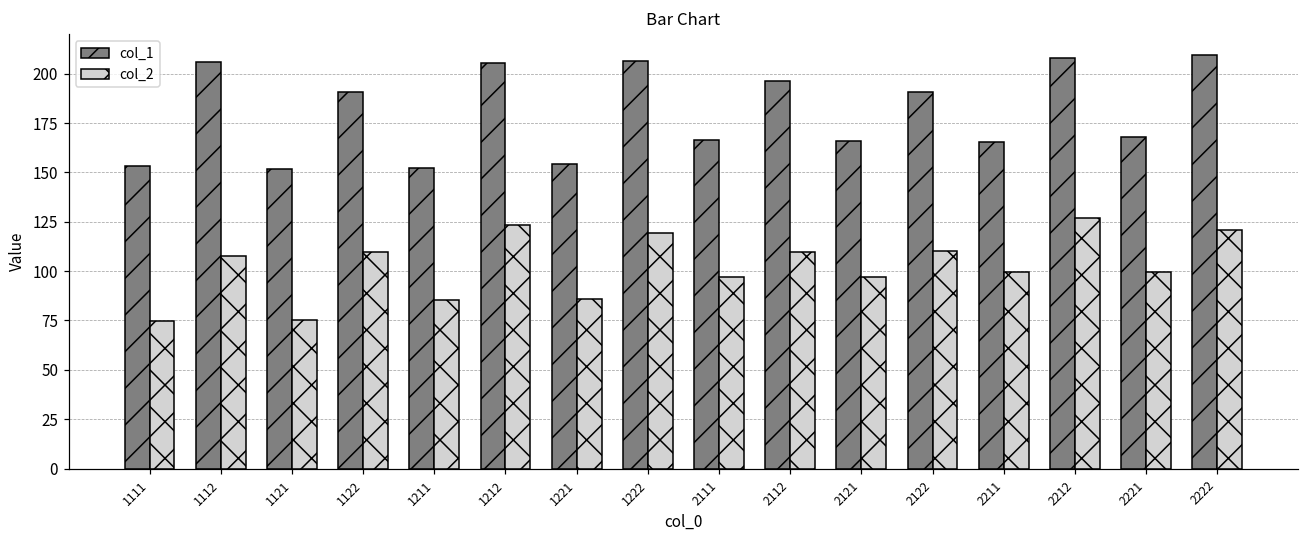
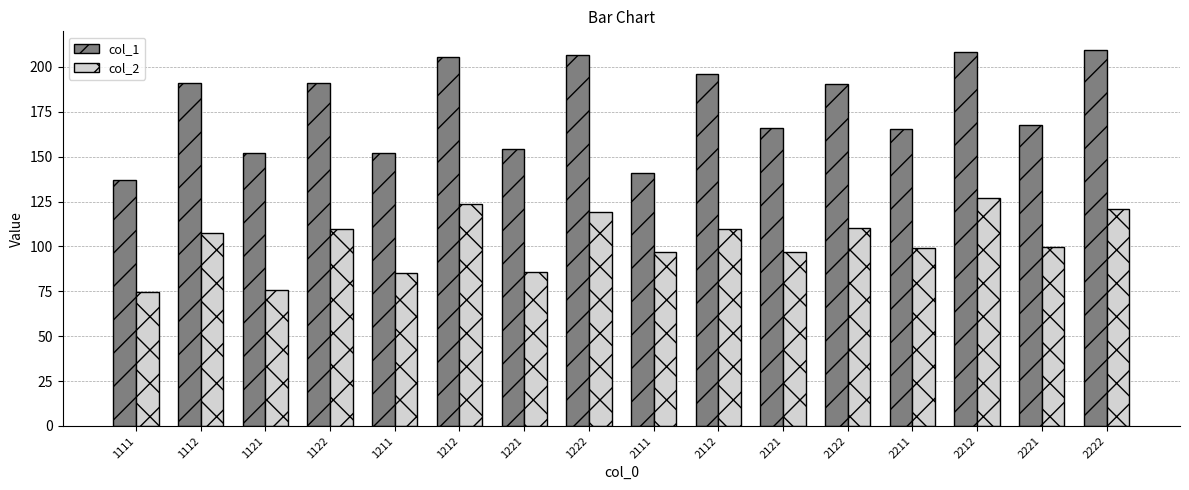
col_1, 1111: 153 -> 137
col_1, 1112: 206 -> 191
col_1, 2111: 166 -> 141
